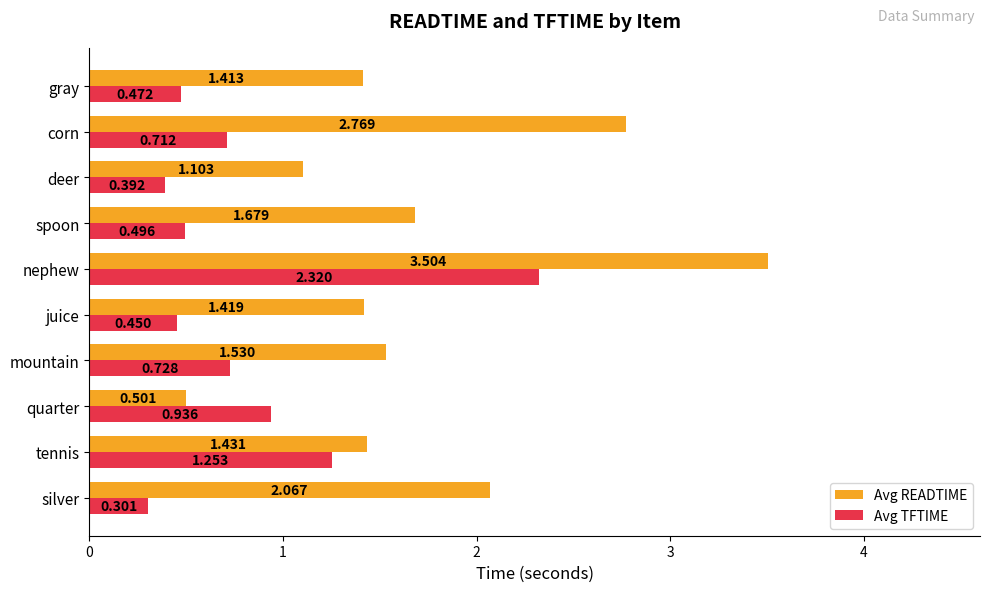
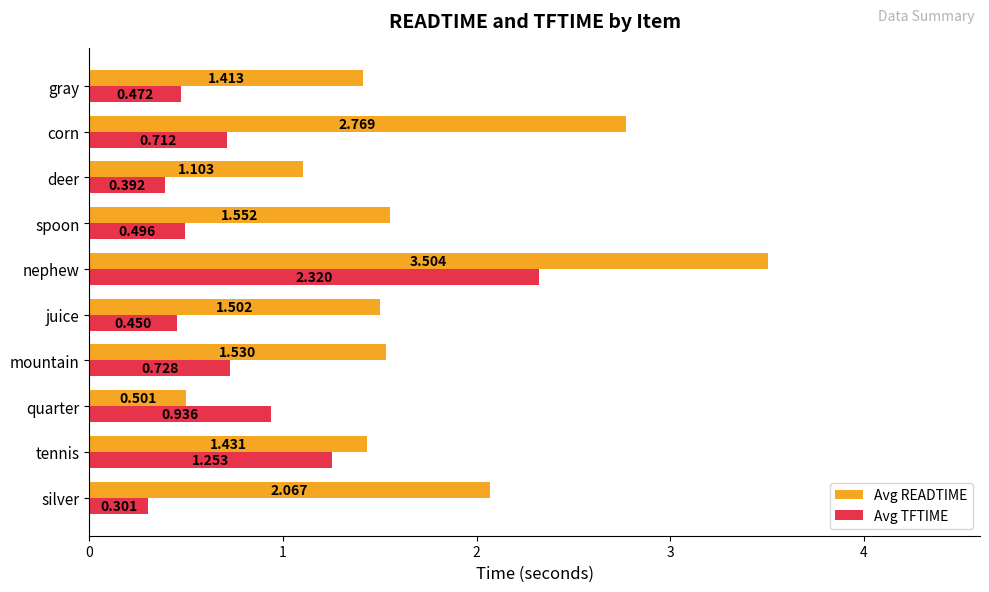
Avg READTIME, spoon: 1.679 -> 1.552
Avg READTIME, juice: 1.419 -> 1.502
